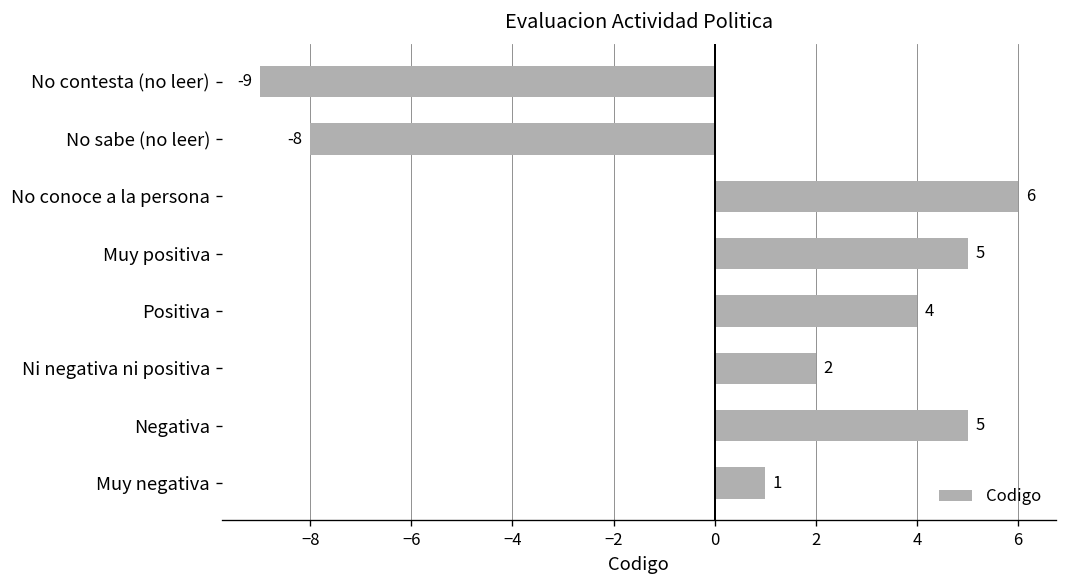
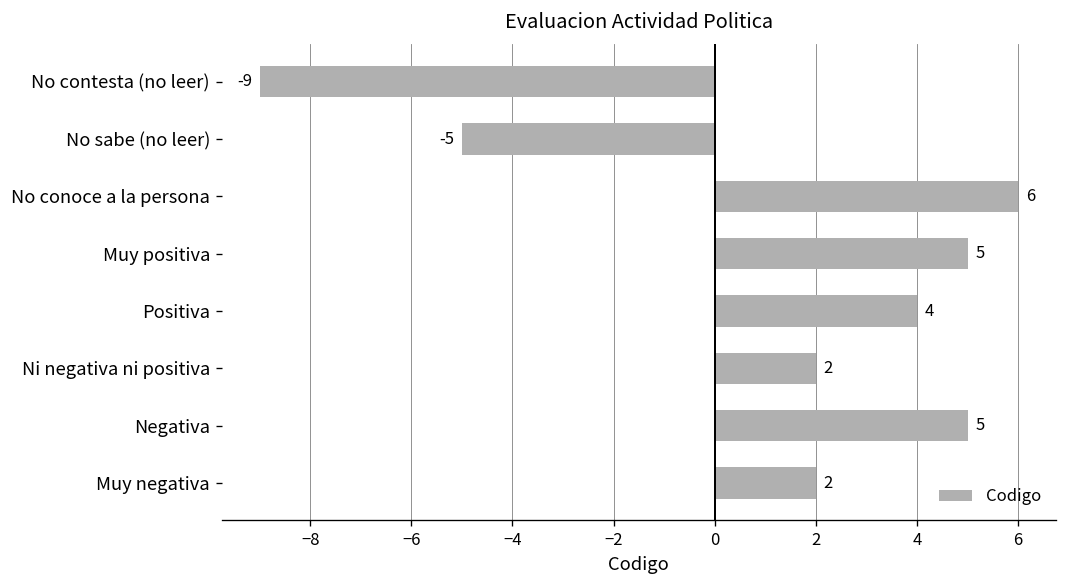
No sabe (no leer): -8 -> -5
Muy negativa: 1 -> 2
